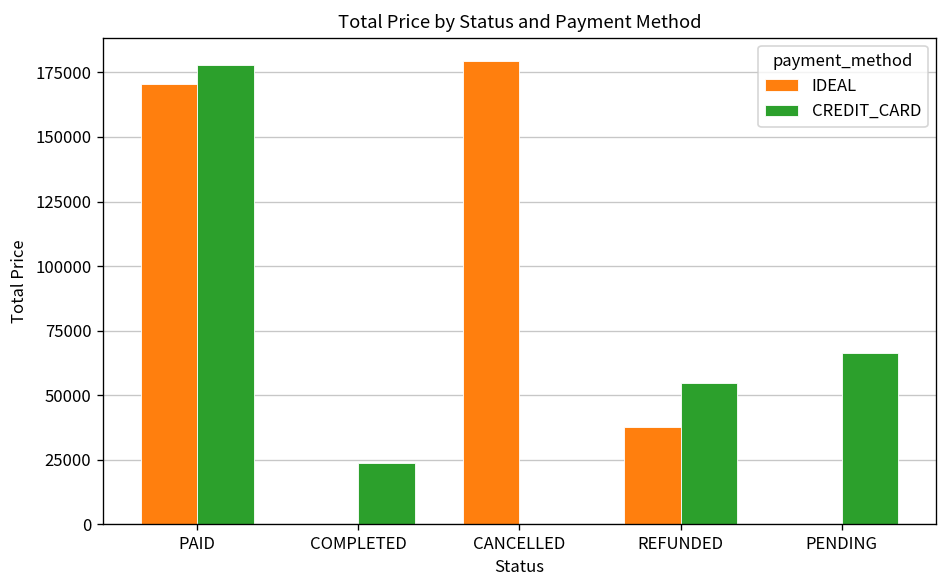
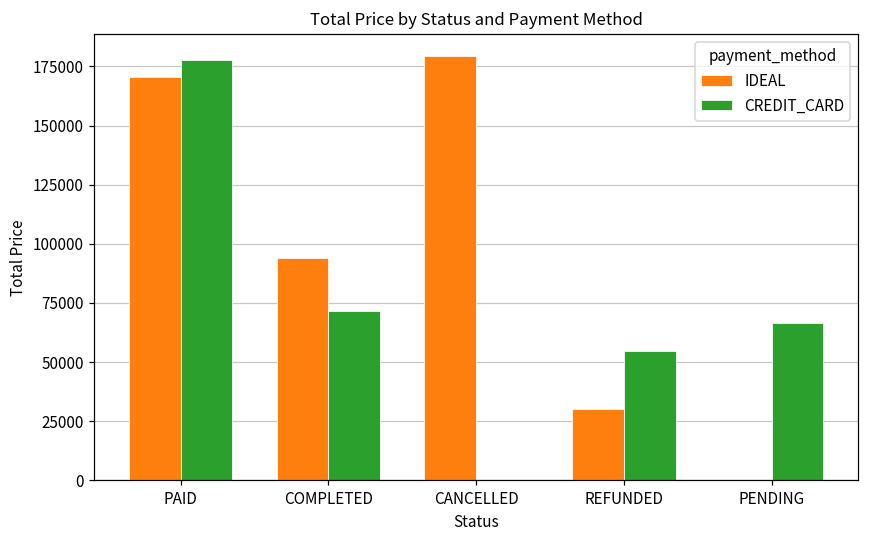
IDEAL, COMPLETED: 0 -> 94000
CREDIT_CARD, COMPLETED: 24000 -> 72000
IDEAL, REFUNDED: 37000 -> 30000
